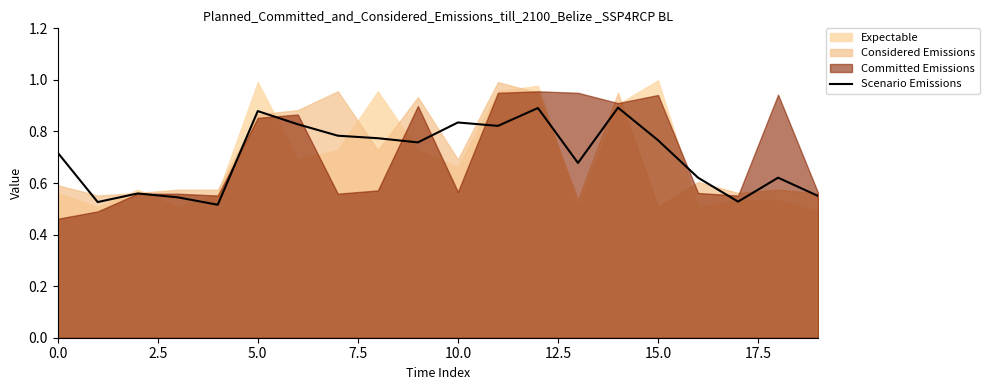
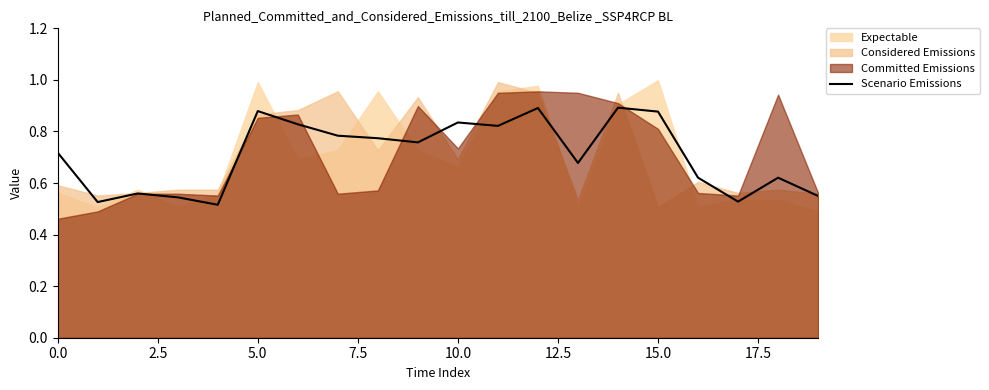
Committed Emissions, 10.0: 0.57 -> 0.73
Scenario Emissions, 15.0: 0.77 -> 0.88
Committed Emissions, 15.0: 0.94 -> 0.81
